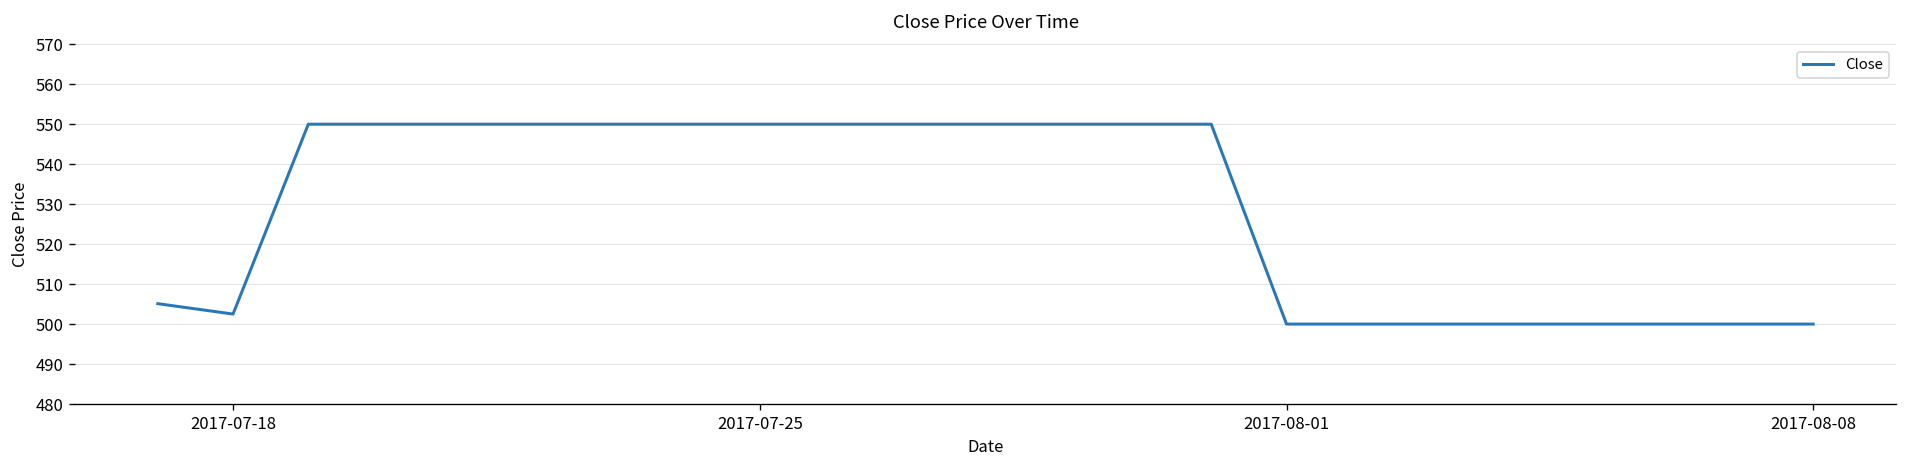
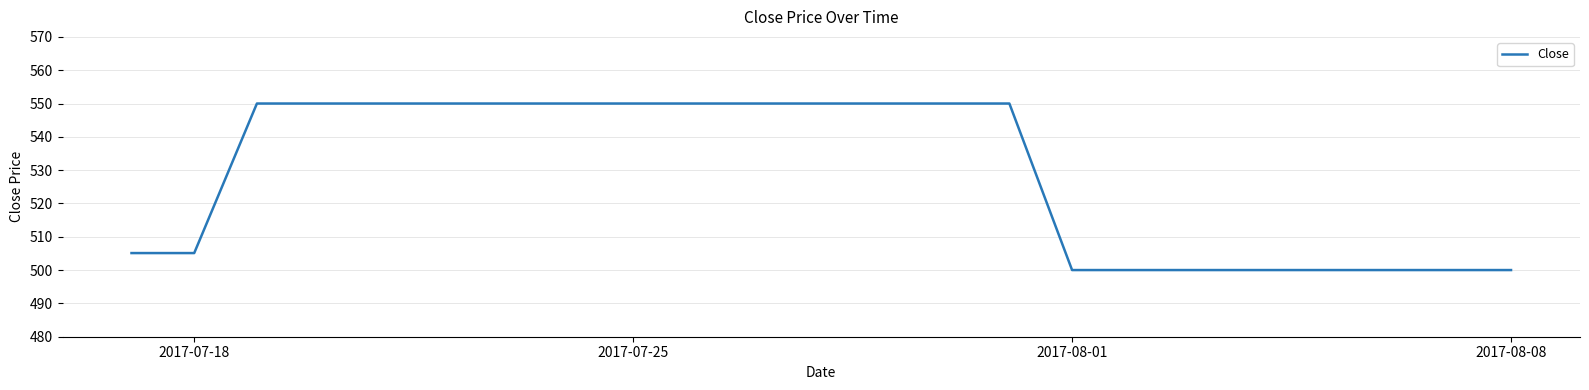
2017-07-18: 503 -> 505
